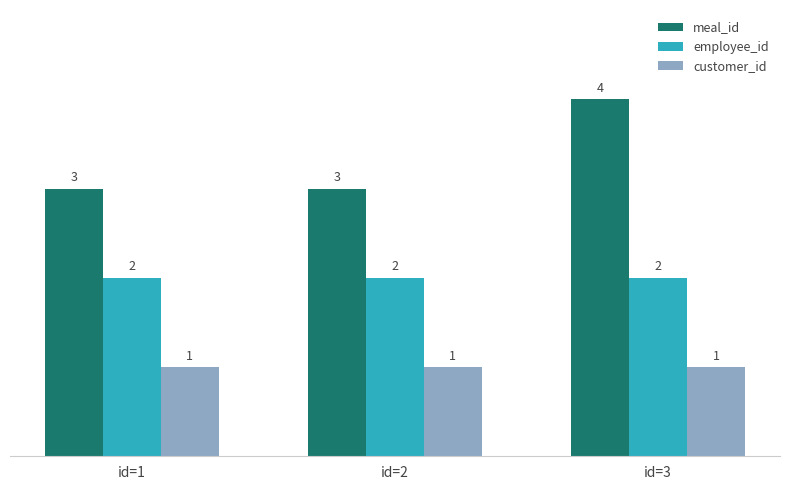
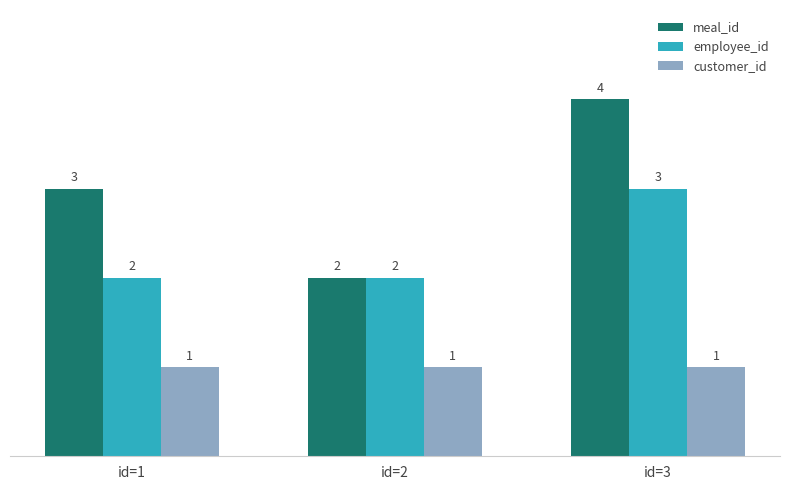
meal_id, id=2: 3 -> 2
employee_id, id=3: 2 -> 3
